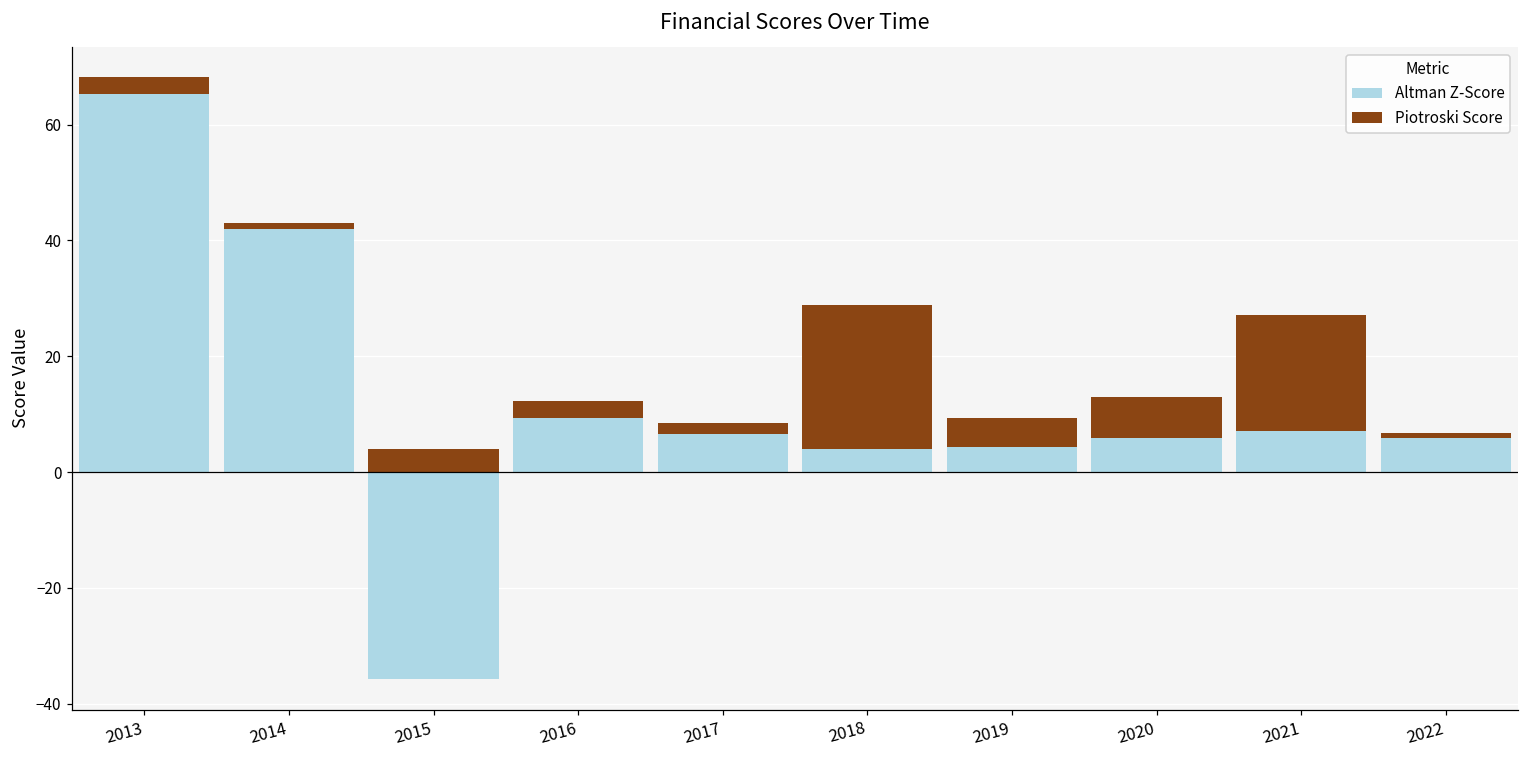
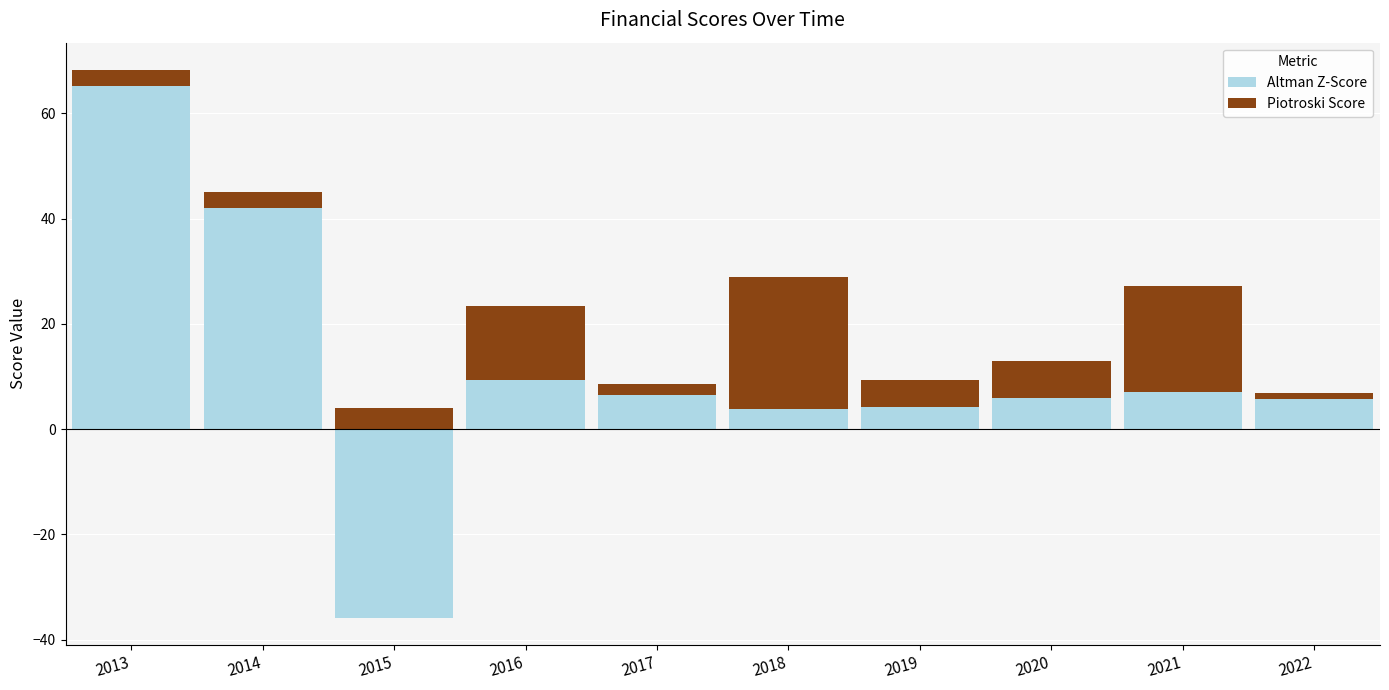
Piotroski Score, 2014: 1 -> 3
Piotroski Score, 2016: 3 -> 14
